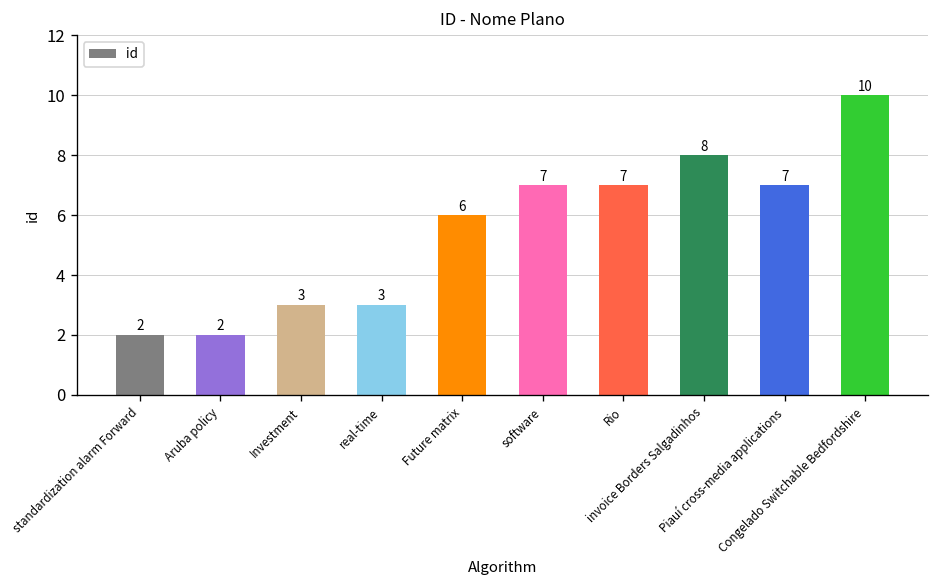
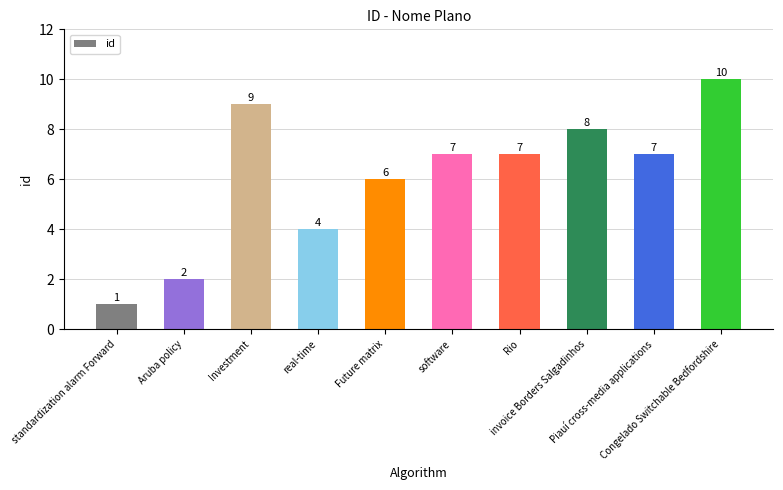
standardization alarm Forward: 2 -> 1
Investment: 3 -> 9
real-time: 3 -> 4
